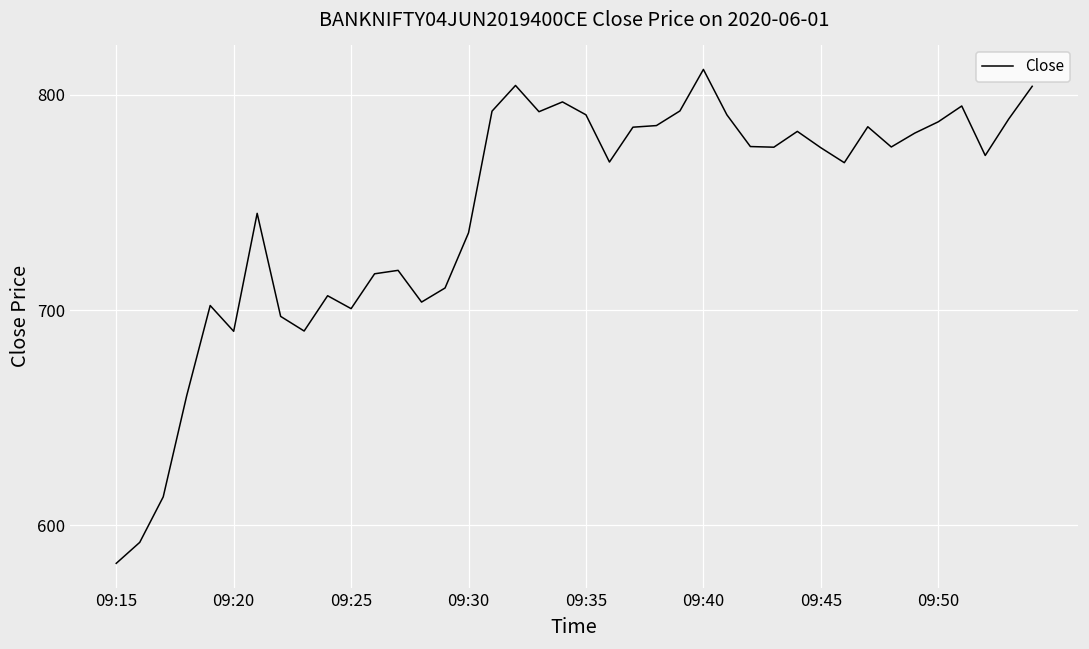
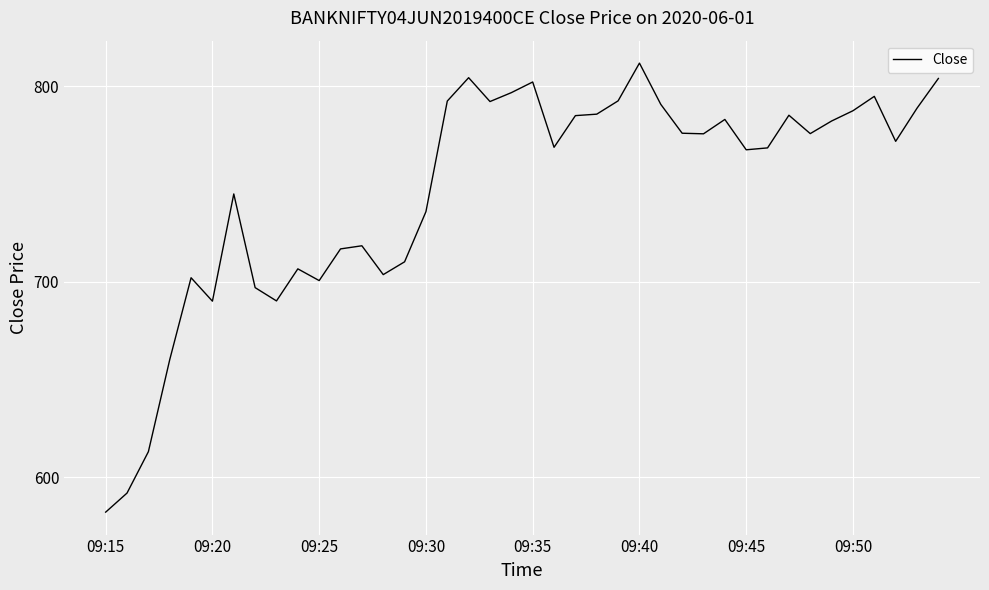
09:35: 791 -> 802
09:45: 775 -> 768
